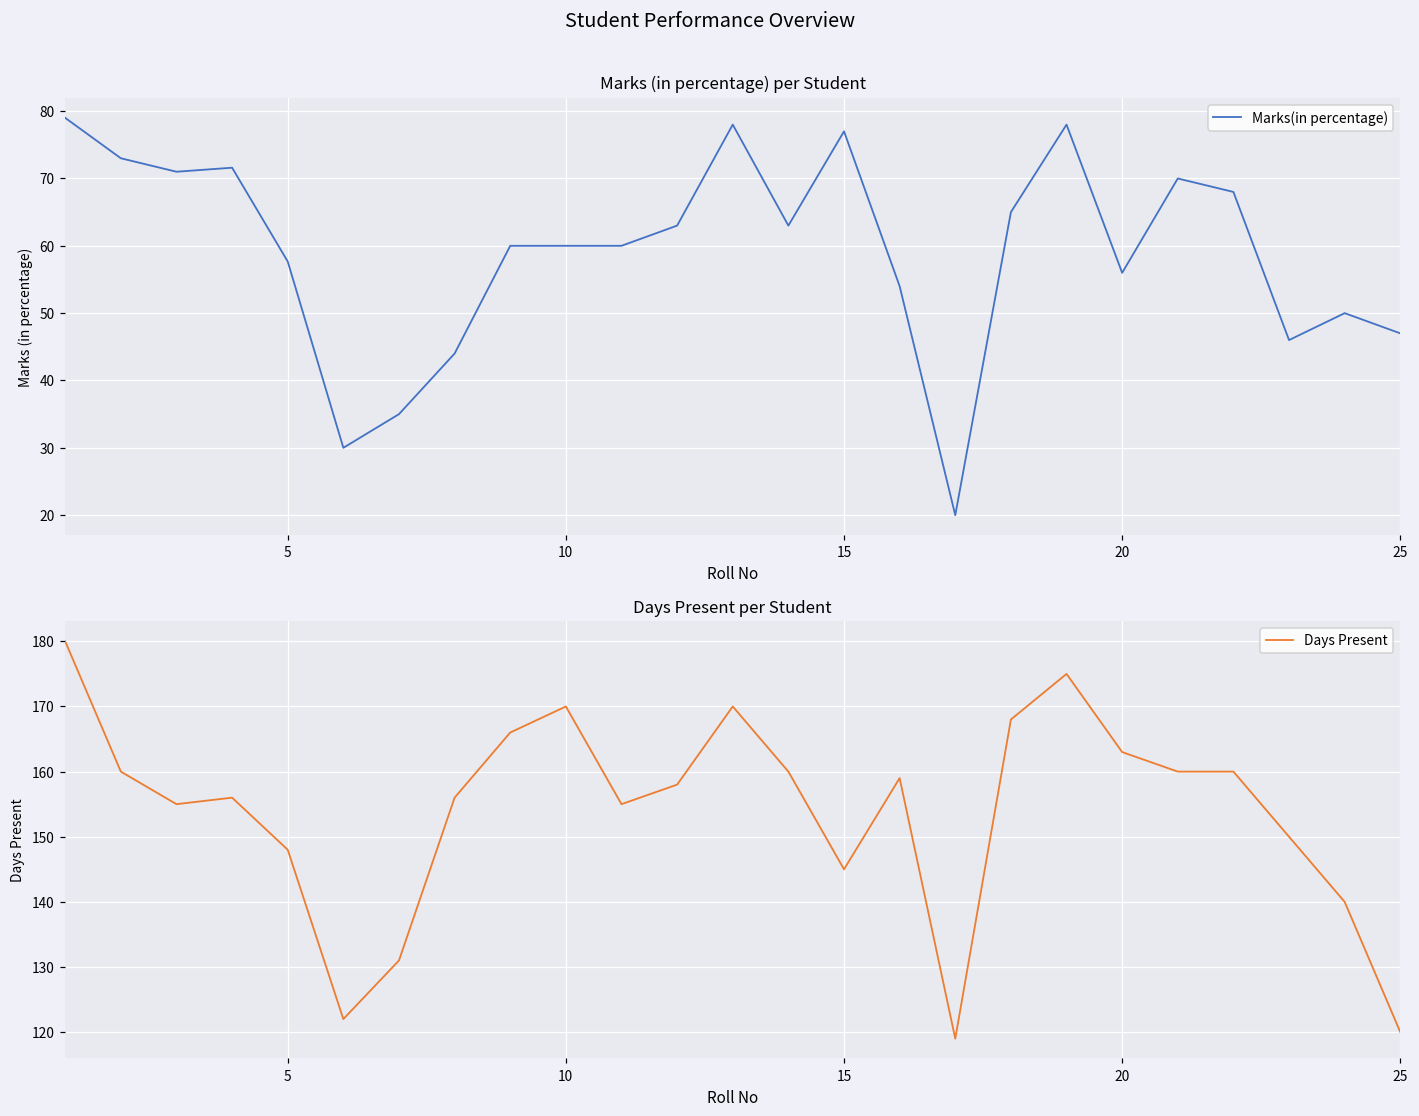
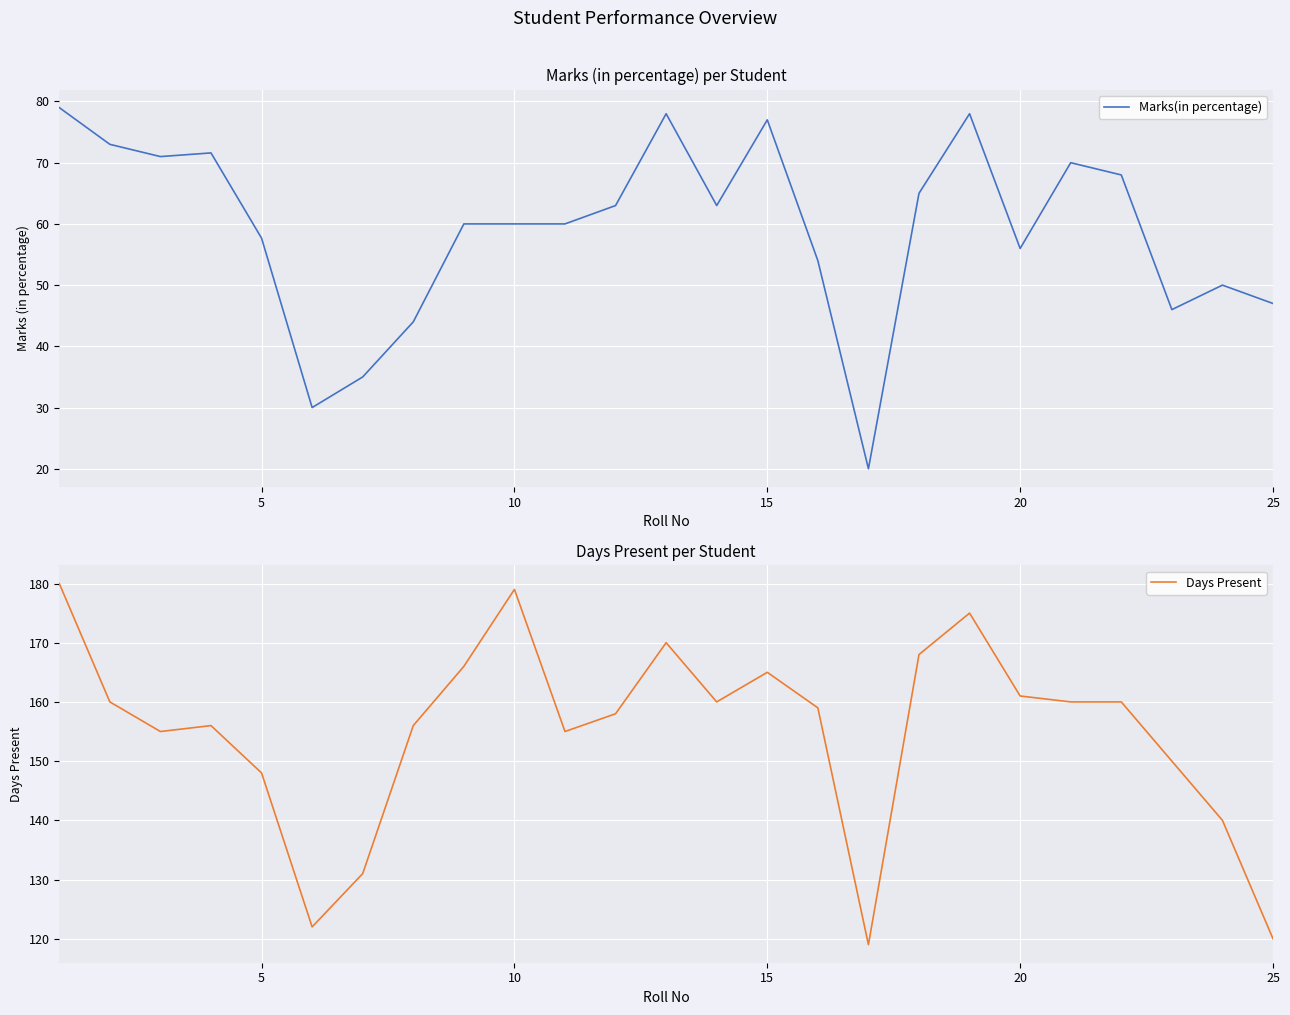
Days Present per Student, 10: 170 -> 179
Days Present per Student, 15: 145 -> 165
Days Present per Student, 20: 163 -> 161
